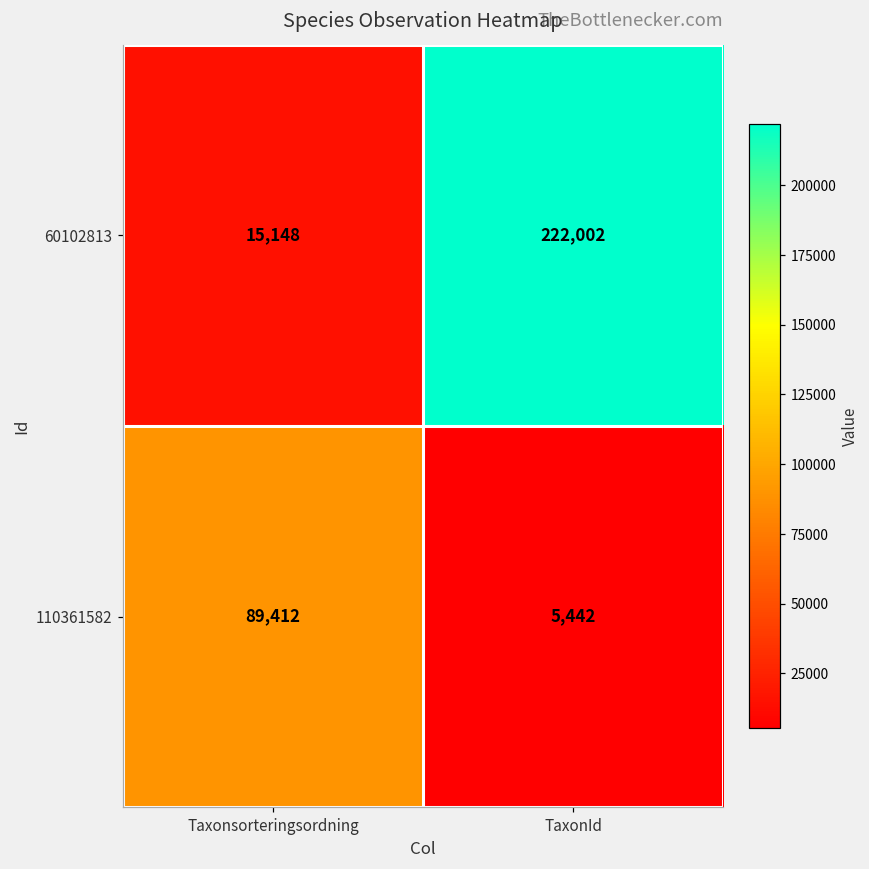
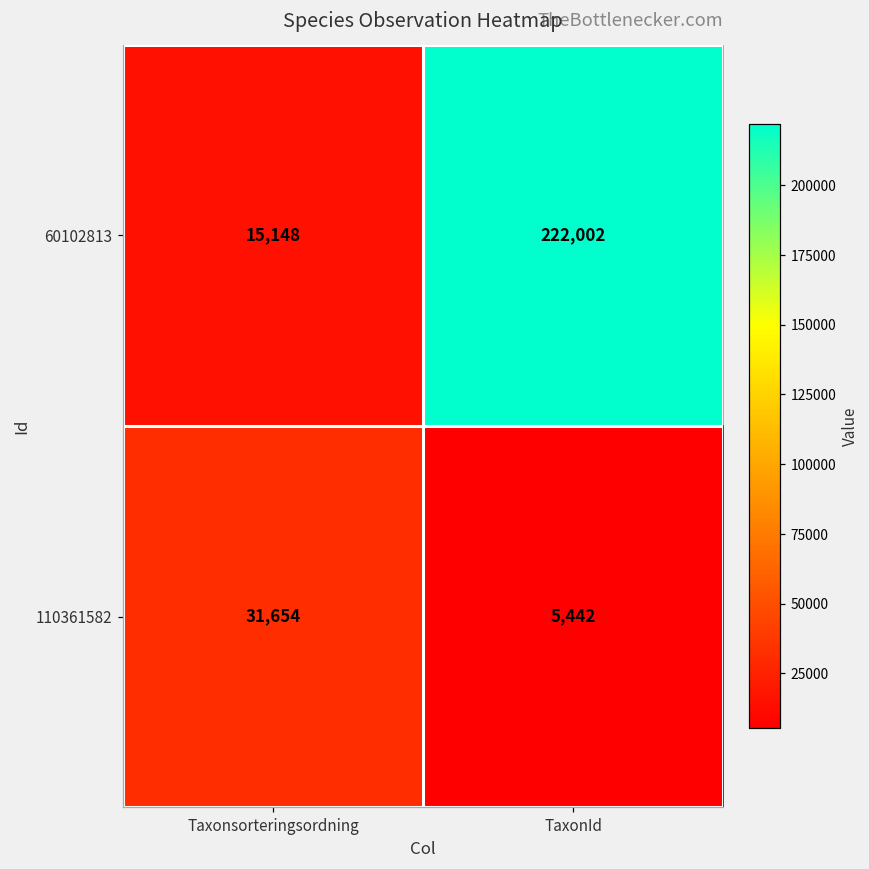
110361582, Taxonsorteringsordning: 89,412 -> 31,654
